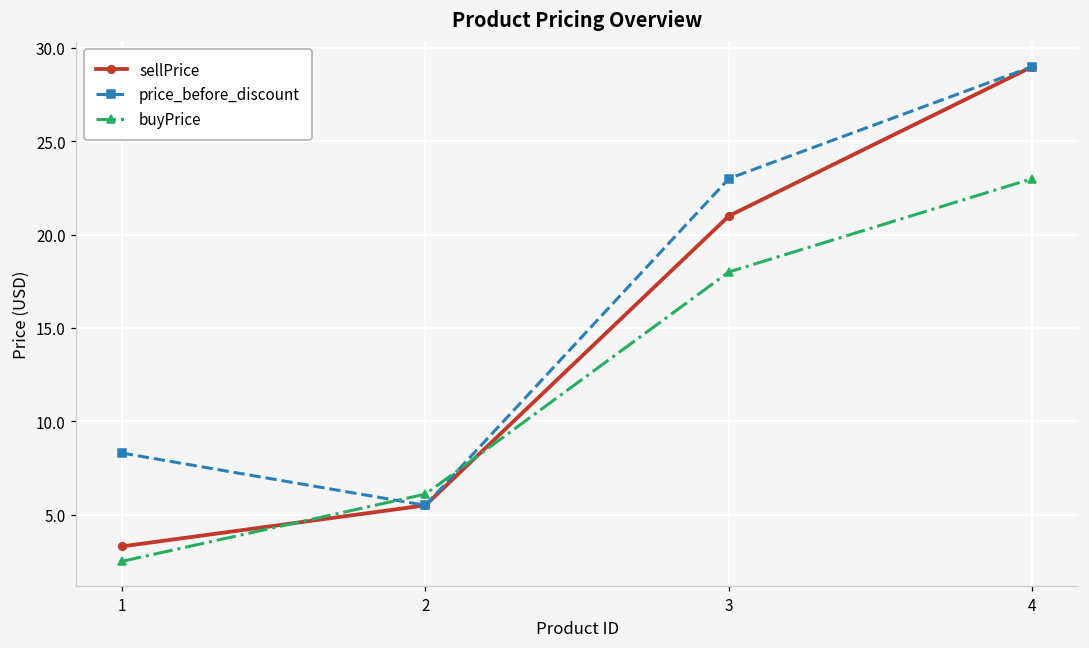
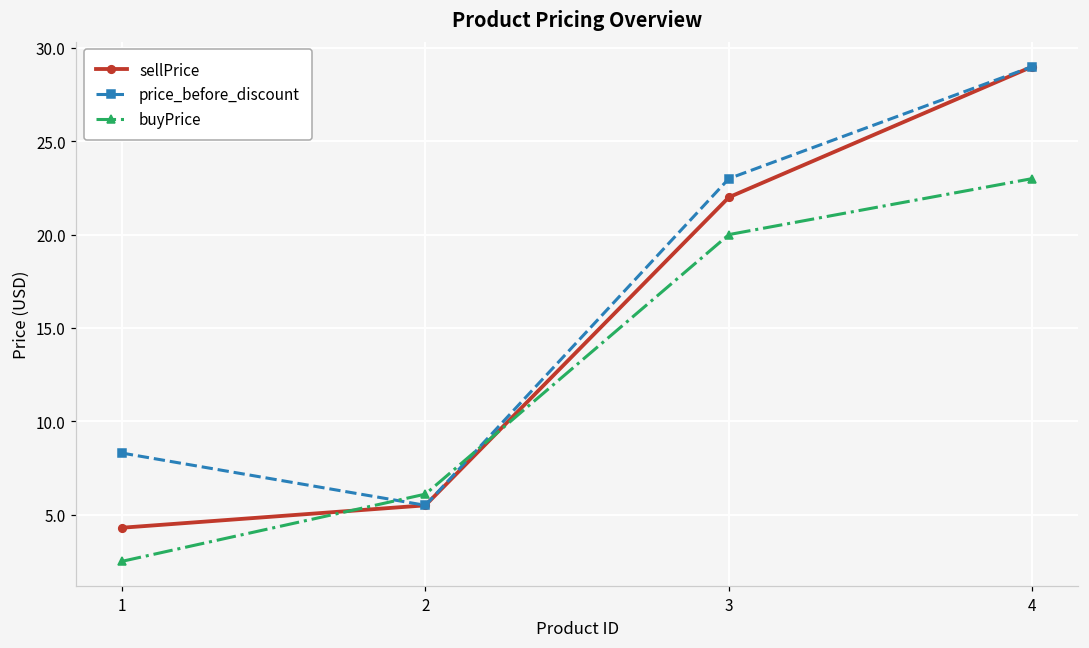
sellPrice, 1: 3.3 -> 4.3
sellPrice, 3: 21 -> 22
buyPrice, 3: 18 -> 20
